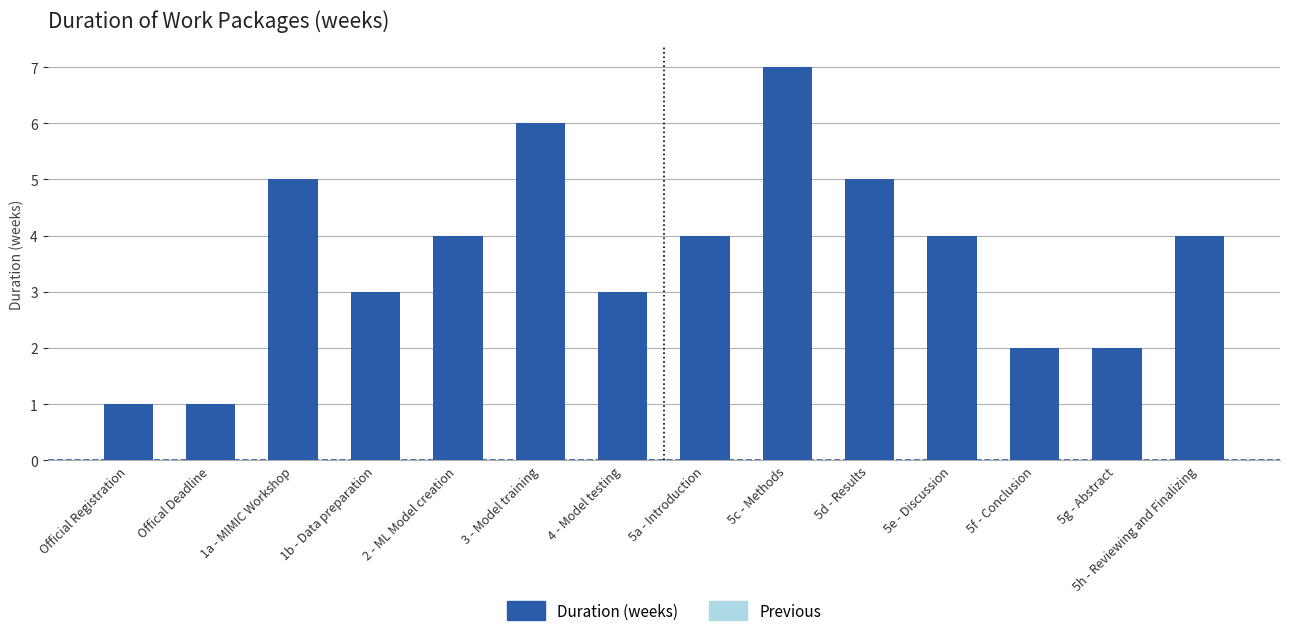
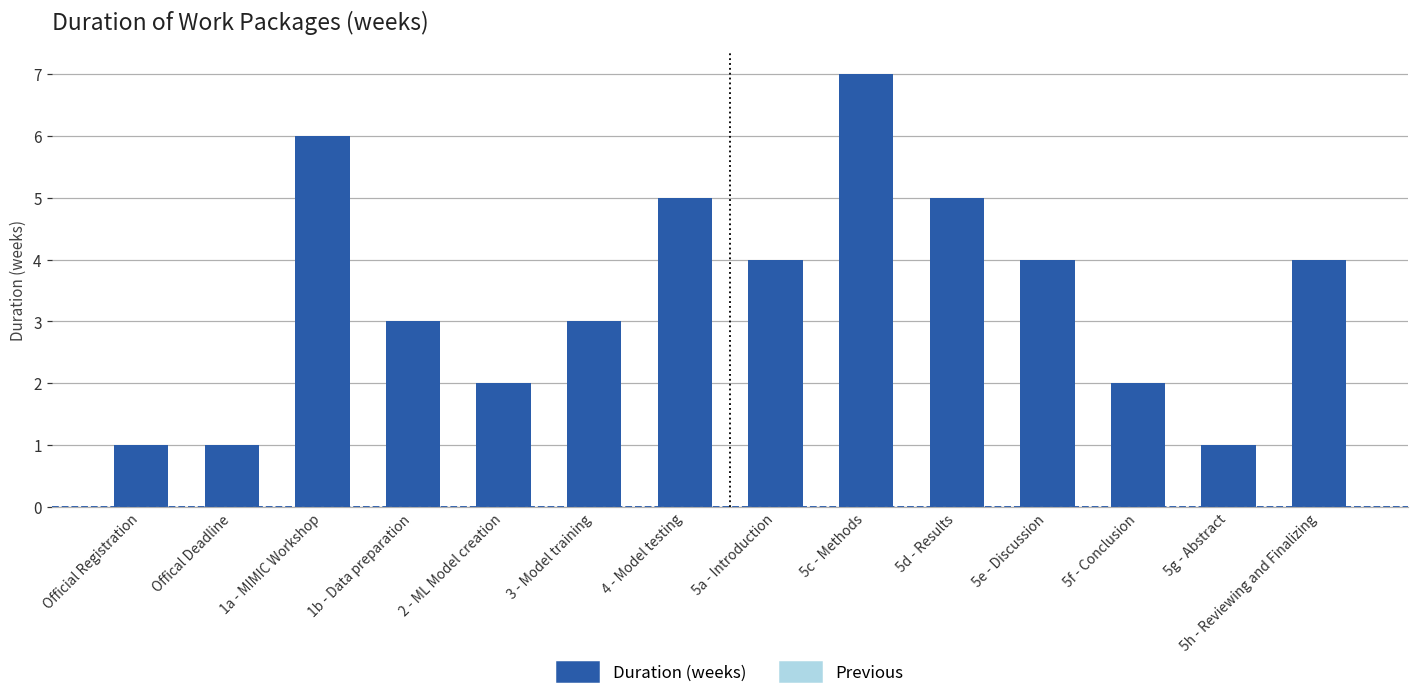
1a - MIMIC Workshop: 5 -> 6
2 - ML Model creation: 4 -> 2
3 - Model training: 6 -> 3
4 - Model testing: 3 -> 5
5g - Abstract: 2 -> 1
